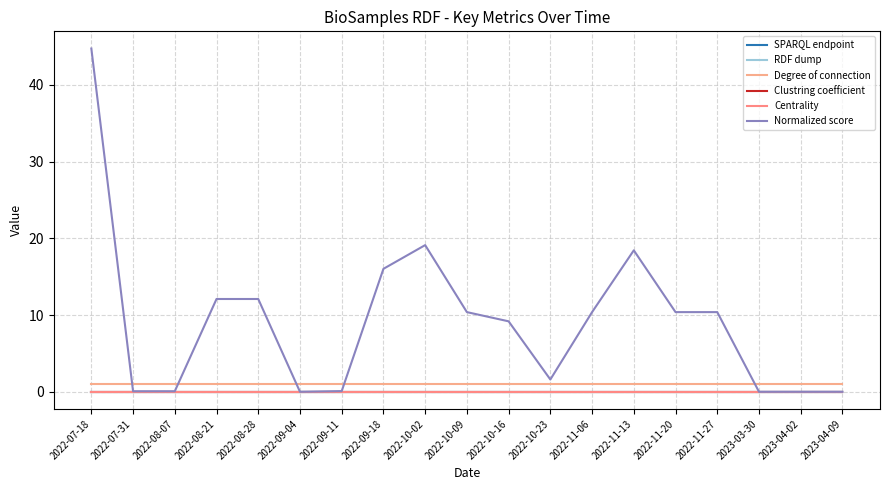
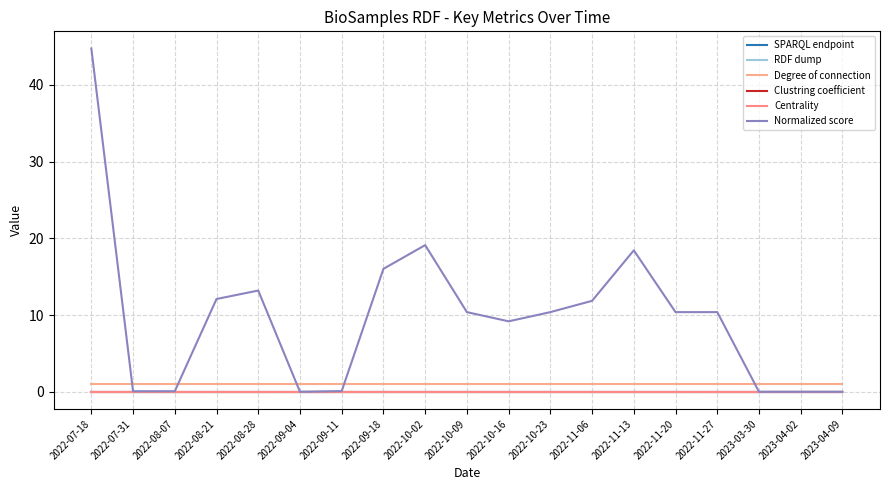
Normalized score, 2022-08-28: 12 -> 13
Normalized score, 2022-10-23: 2 -> 10
Normalized score, 2022-11-06: 10 -> 12
